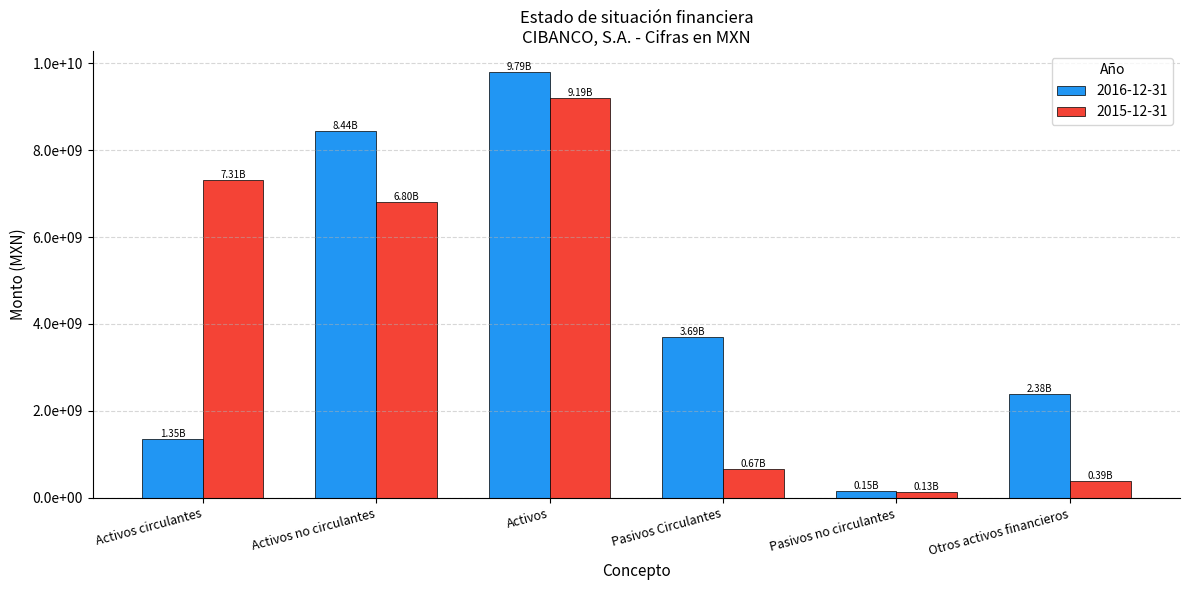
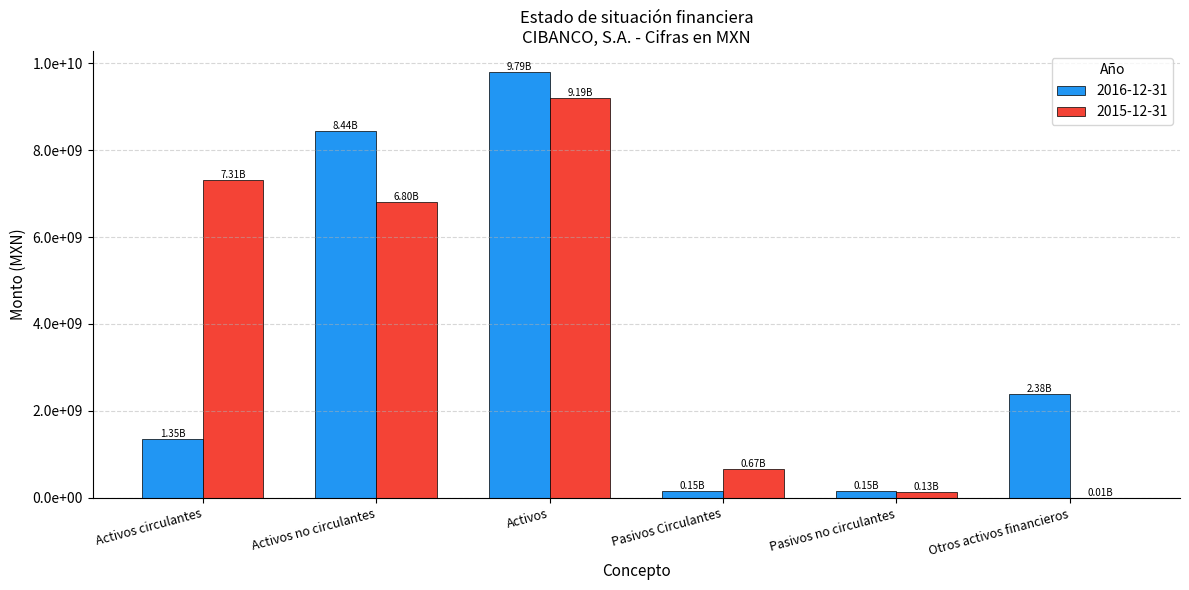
2016-12-31, Pasivos Circulantes: 3.69B -> 0.15B
2015-12-31, Otros activos financieros: 0.39B -> 0.01B
